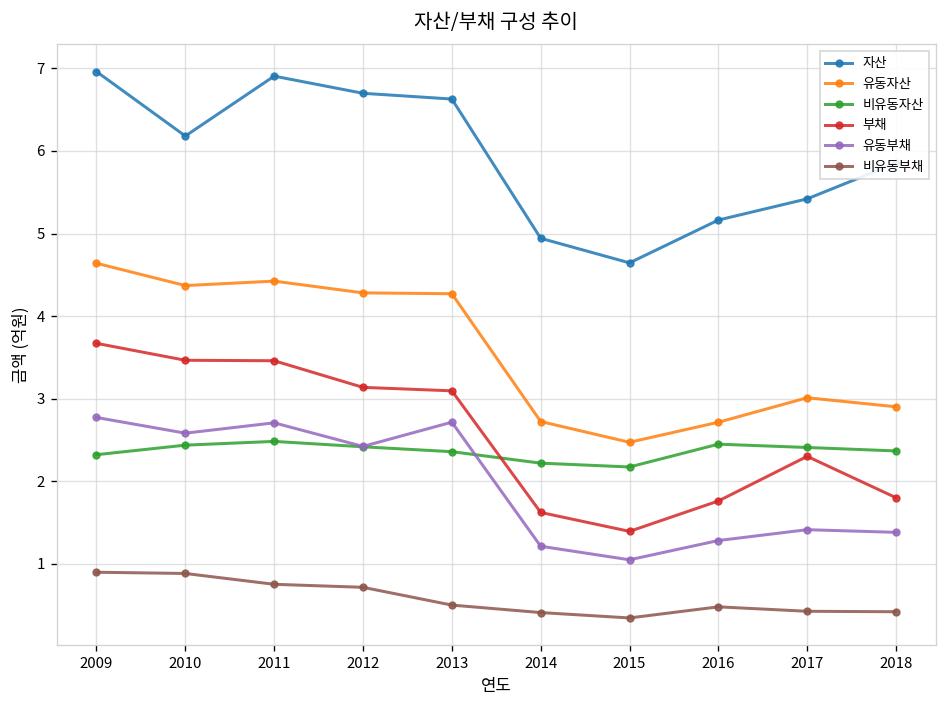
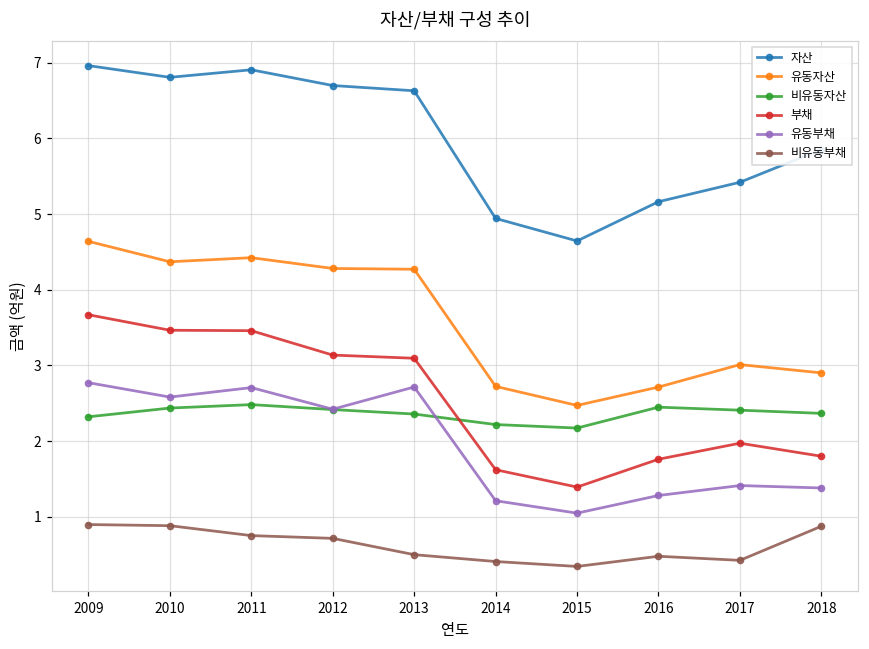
자산, 2010: 6.2 -> 6.8
부채, 2017: 2.3 -> 2.0
비유동부채, 2018: 0.4 -> 0.9
